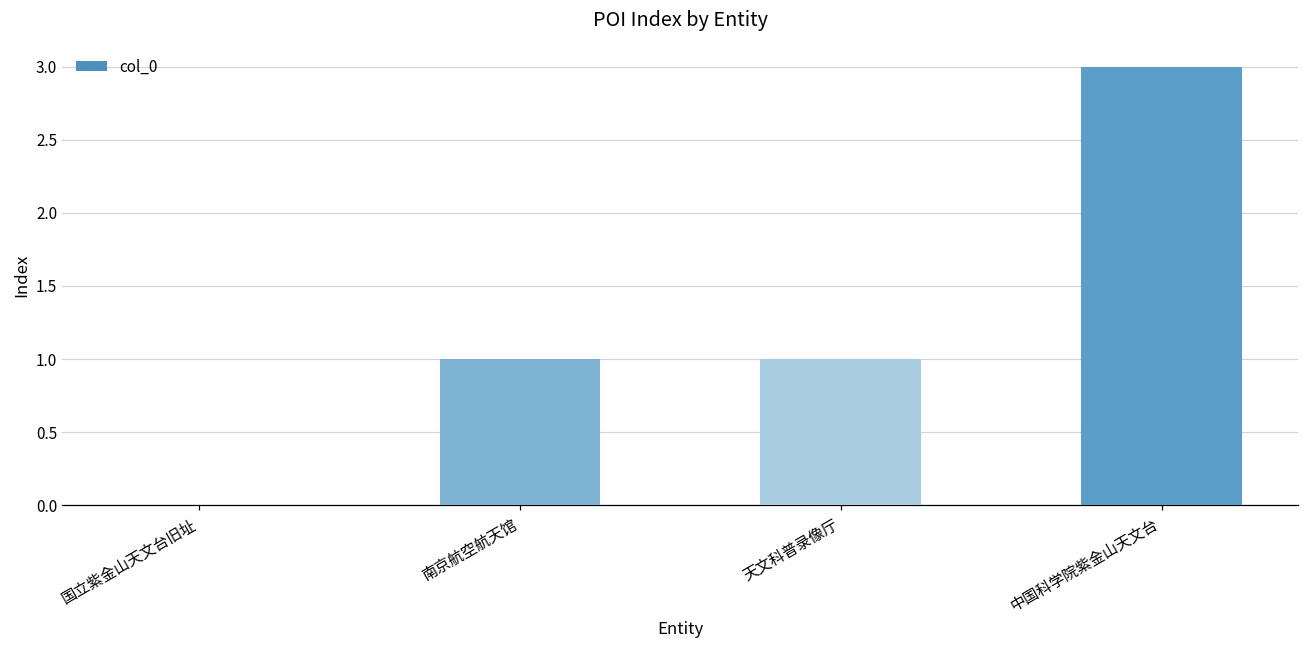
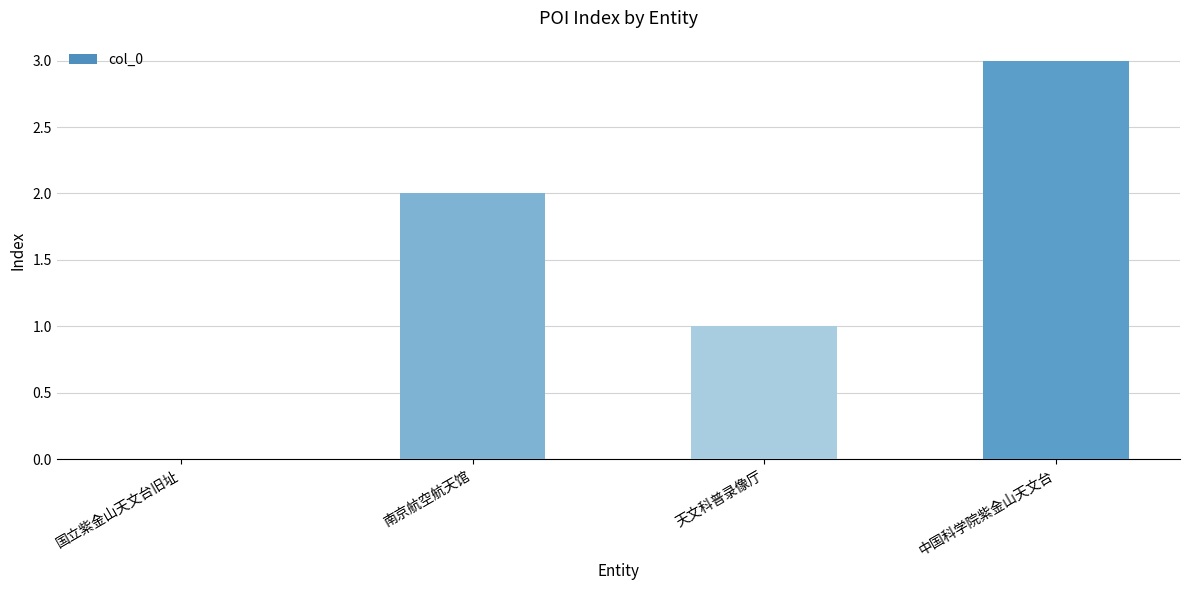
南京航空航天馆: 1 -> 2
